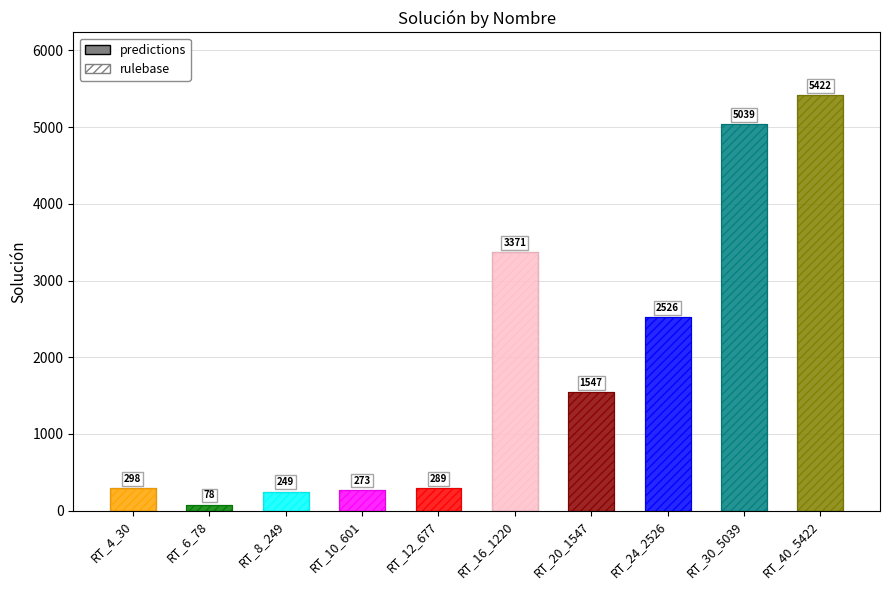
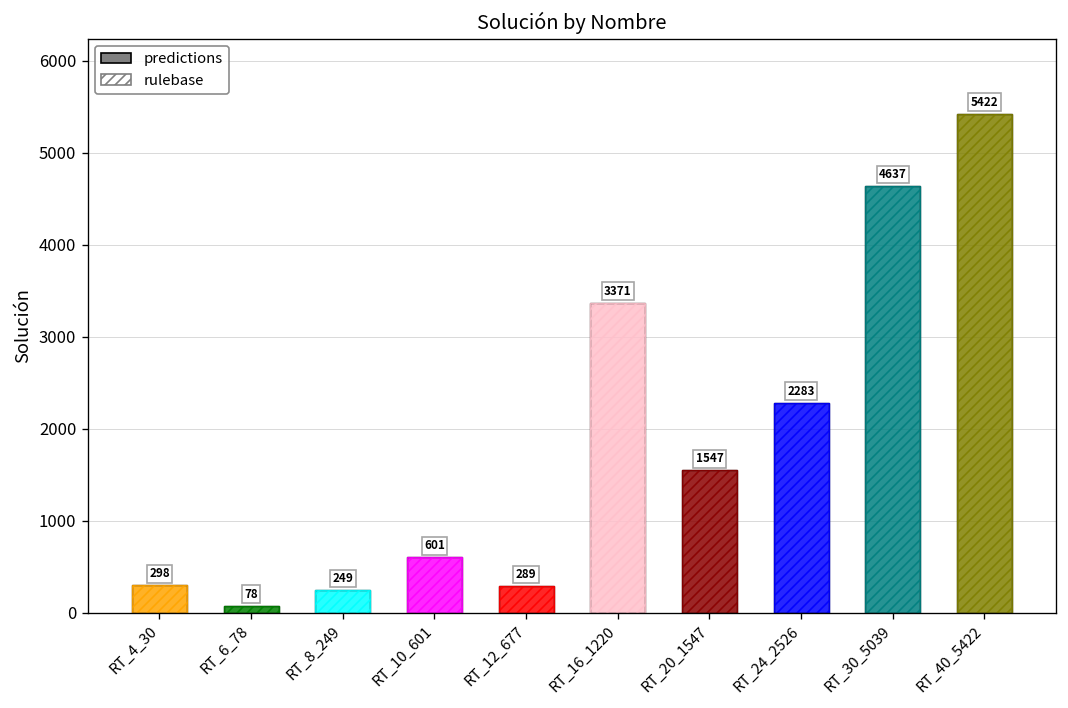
RT_10_601: 273 -> 601
RT_24_2526: 2526 -> 2283
RT_30_5039: 5039 -> 4637
